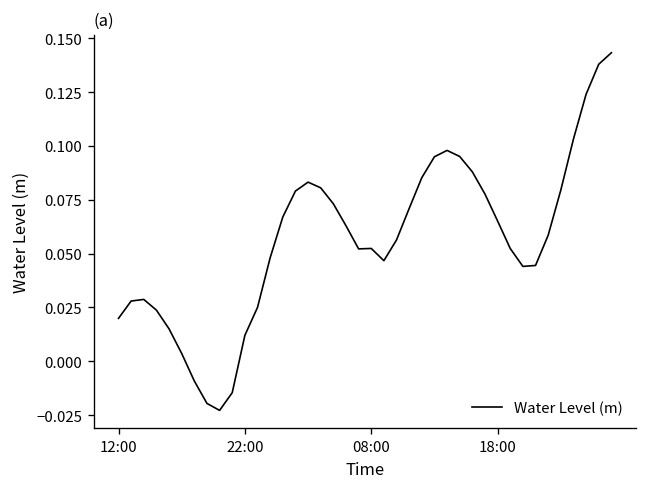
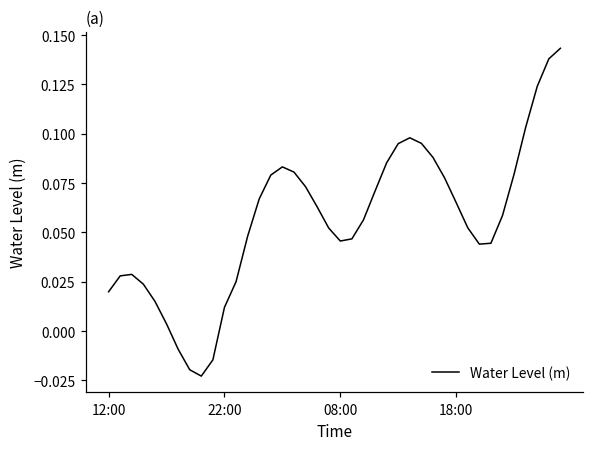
08:00: 0.052 -> 0.046
